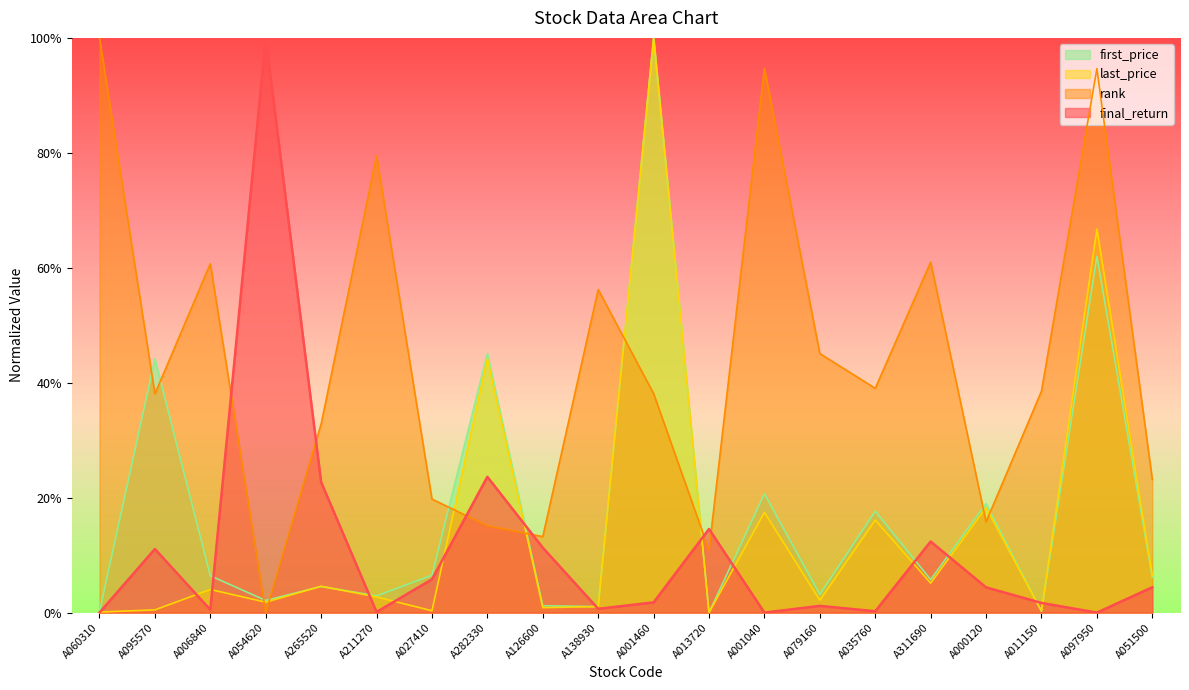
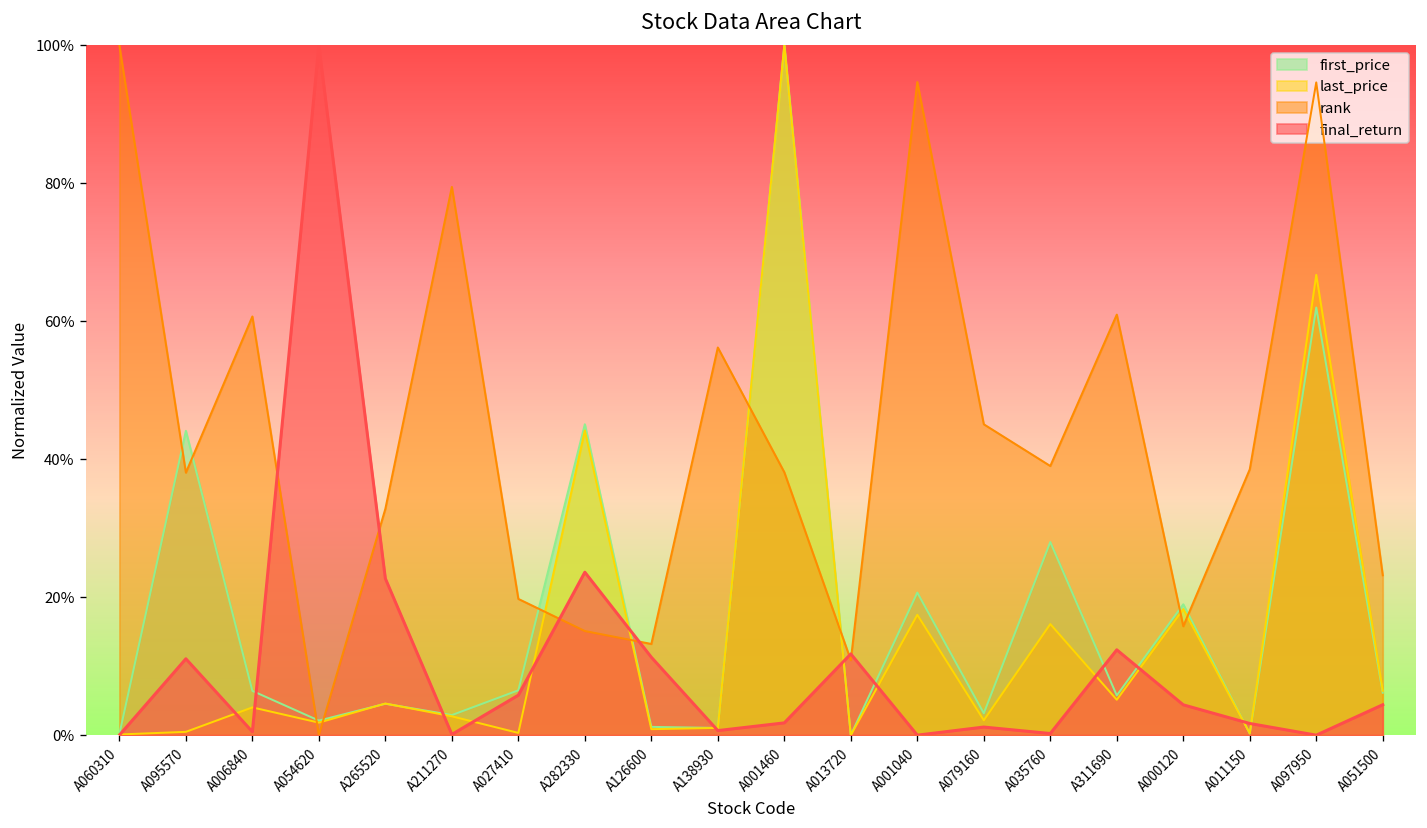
final_return, A013720: 15% -> 12%
first_price, A035760: 18% -> 28%
